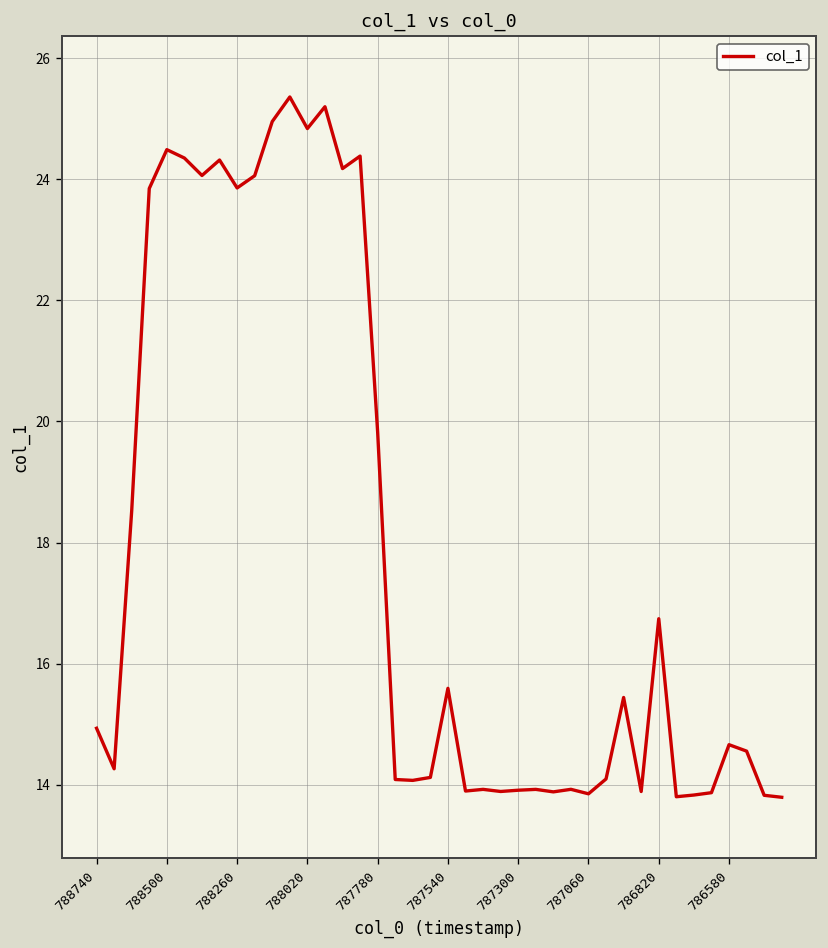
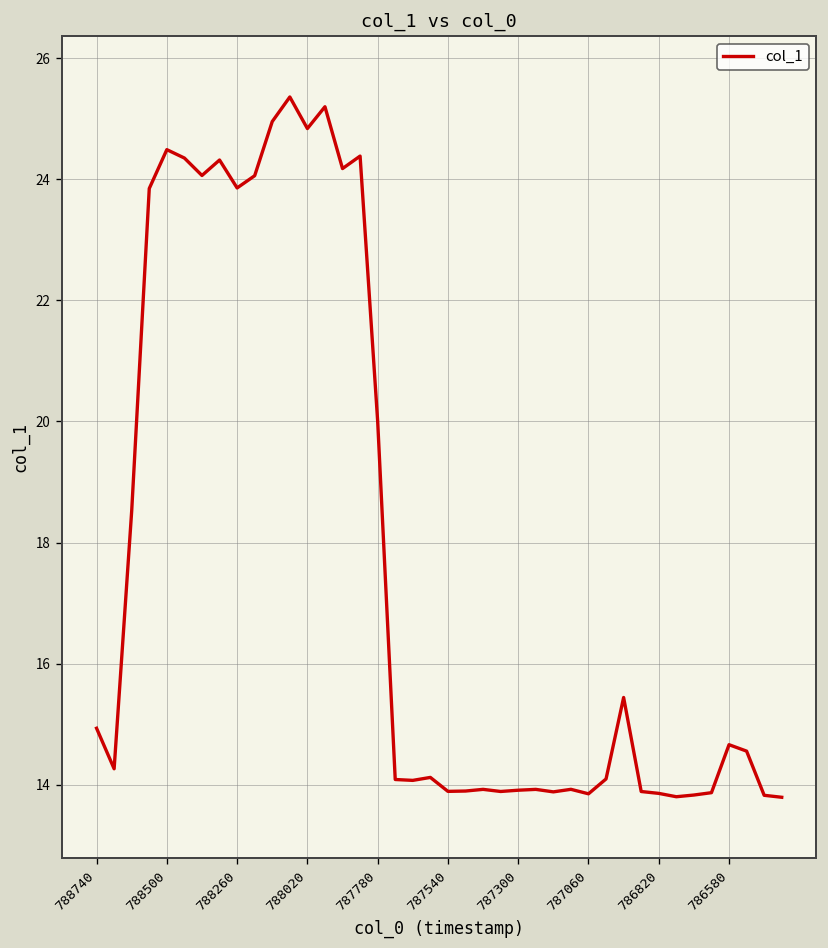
787780: 19.8 -> 20.0
787540: 15.6 -> 13.9
786820: 16.7 -> 13.9
